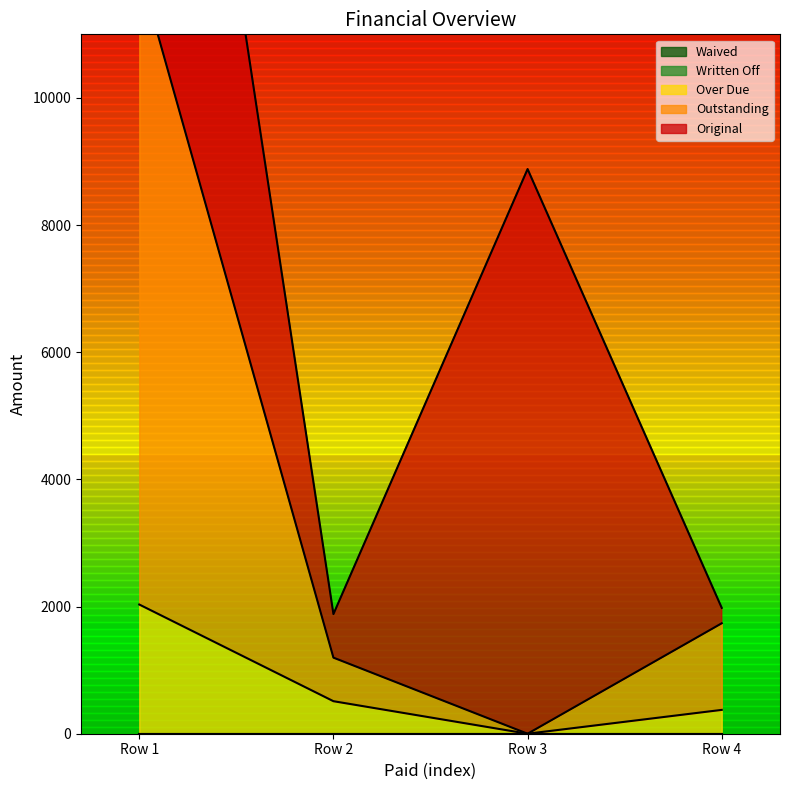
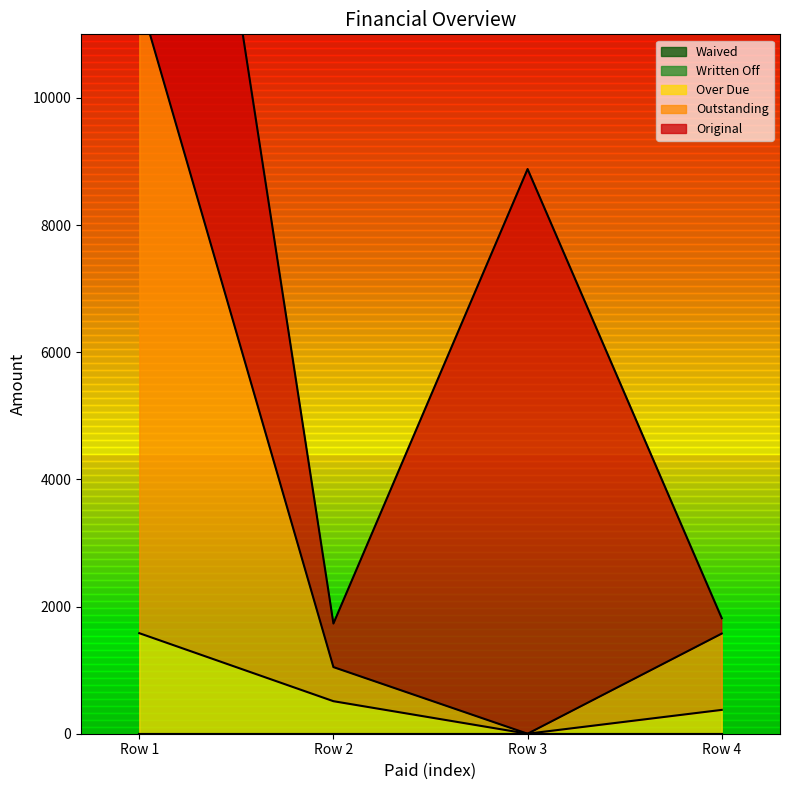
Over Due, Row 1: 2000 -> 1600
Outstanding, Row 2: 700 -> 500
Outstanding, Row 4: 1400 -> 1200
